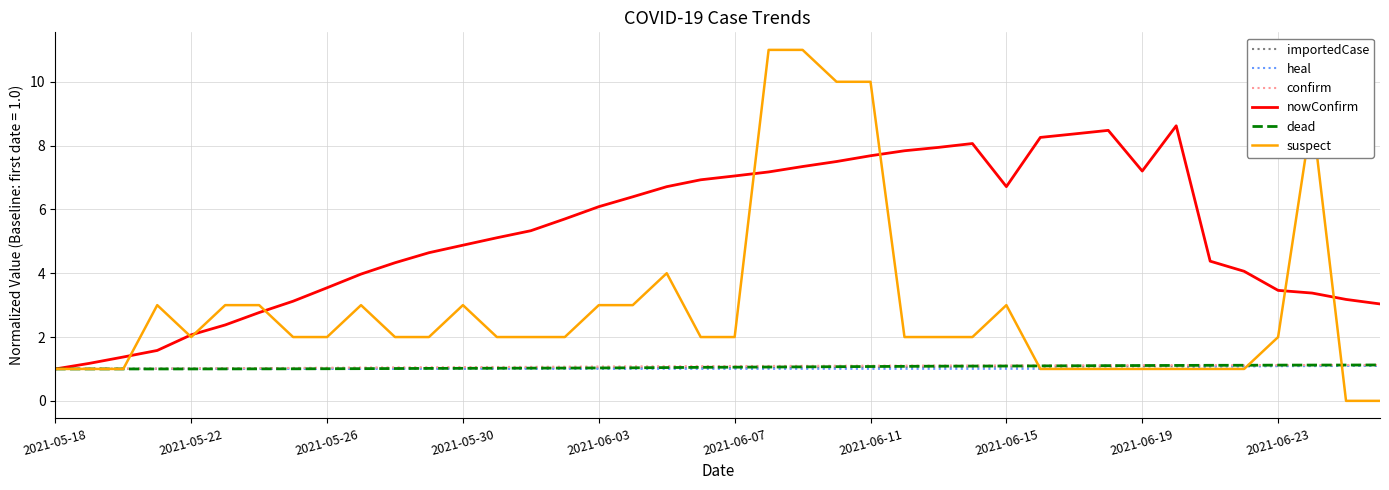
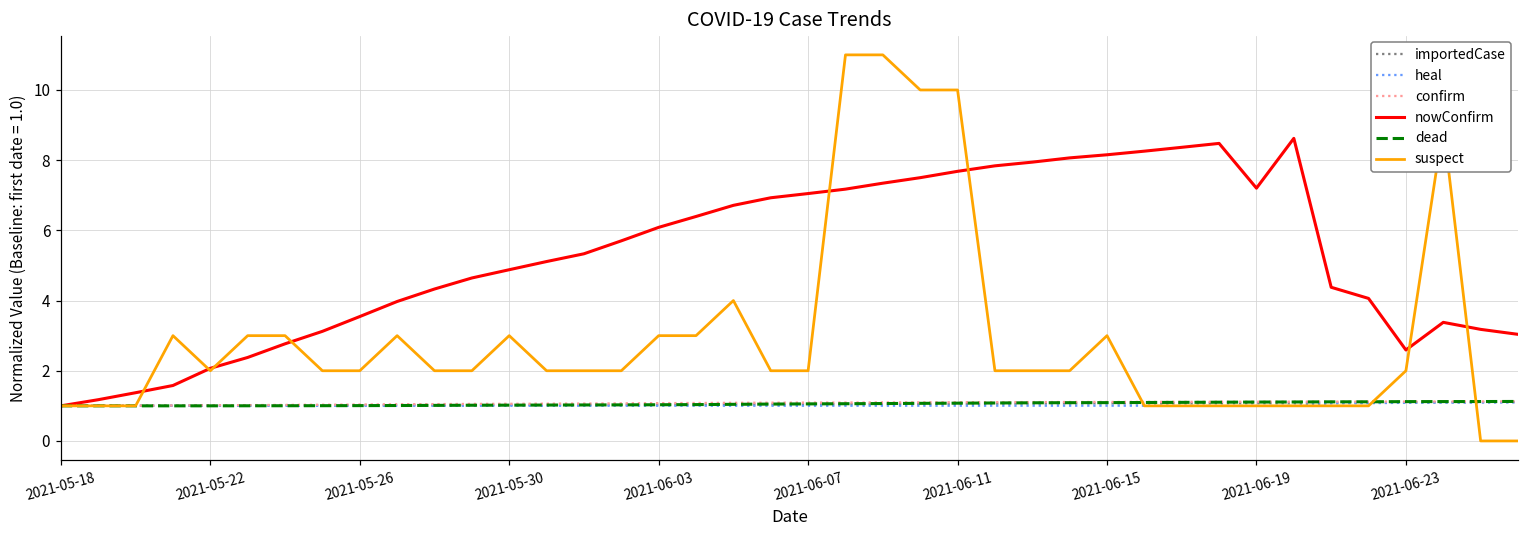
nowConfirm, 2021-06-15: 6.7 -> 8.2
nowConfirm, 2021-06-23: 3.5 -> 2.6
